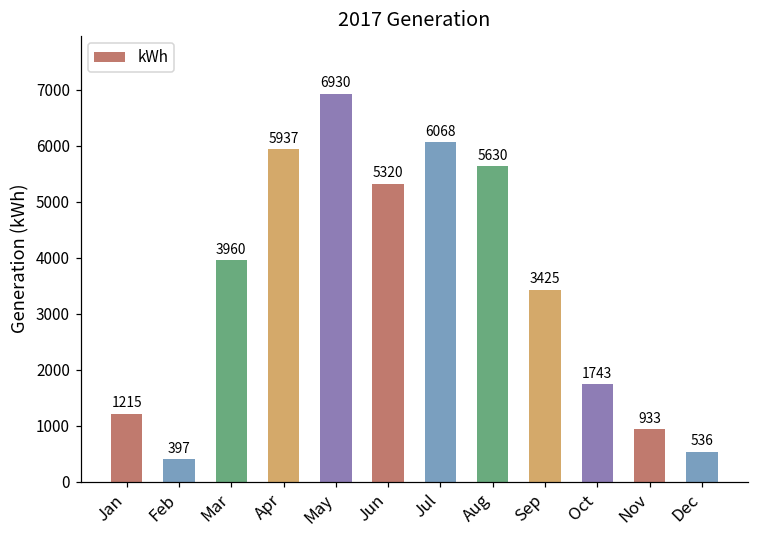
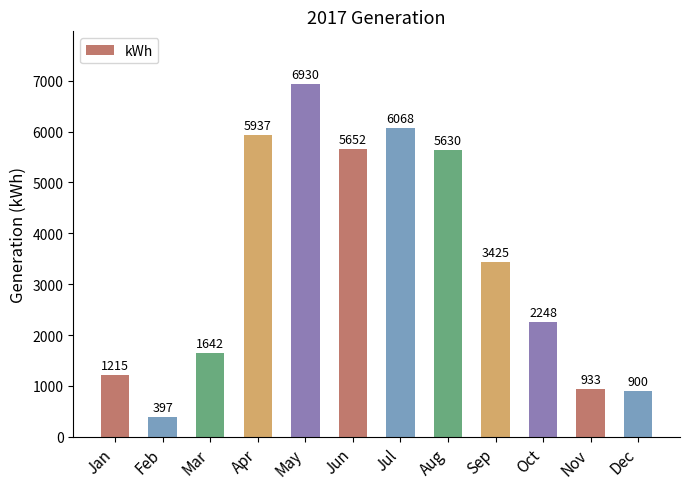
Mar: 3960 -> 1642
Jun: 5320 -> 5652
Oct: 1743 -> 2248
Dec: 536 -> 900
